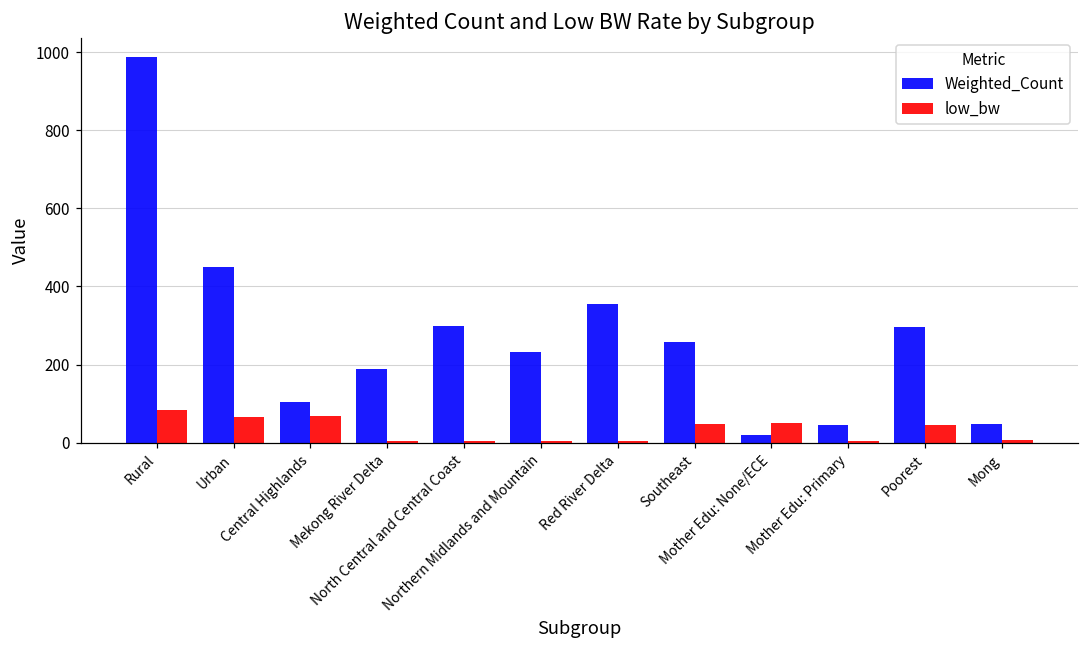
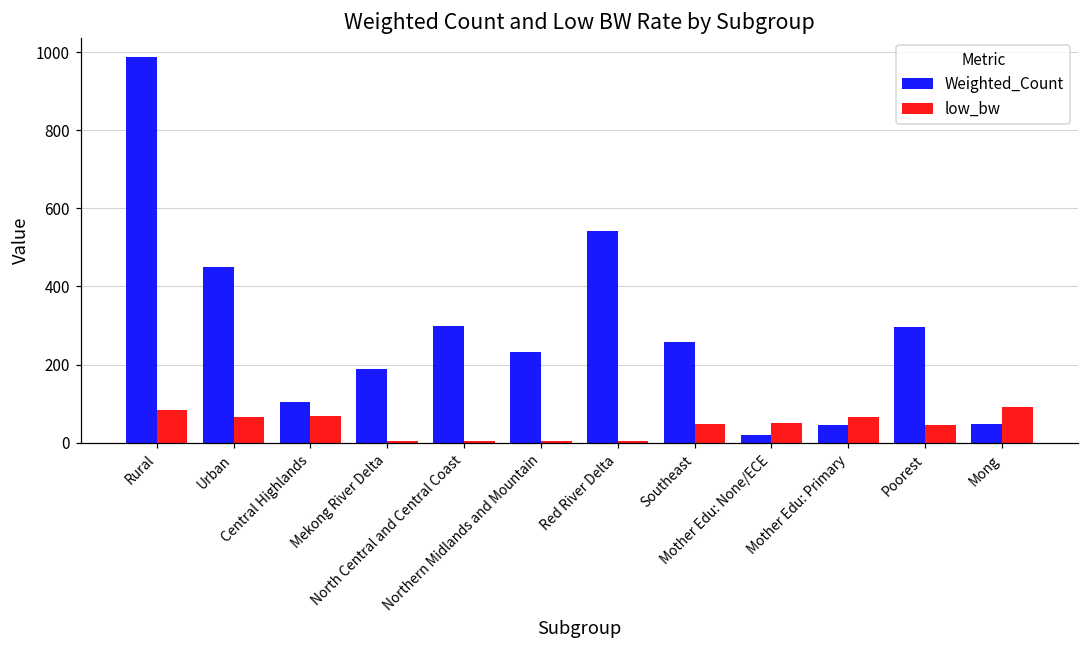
Weighted_Count, Red River Delta: 350 -> 540
low_bw, Mother Edu: Primary: 10 -> 70
low_bw, Mong: 10 -> 90
